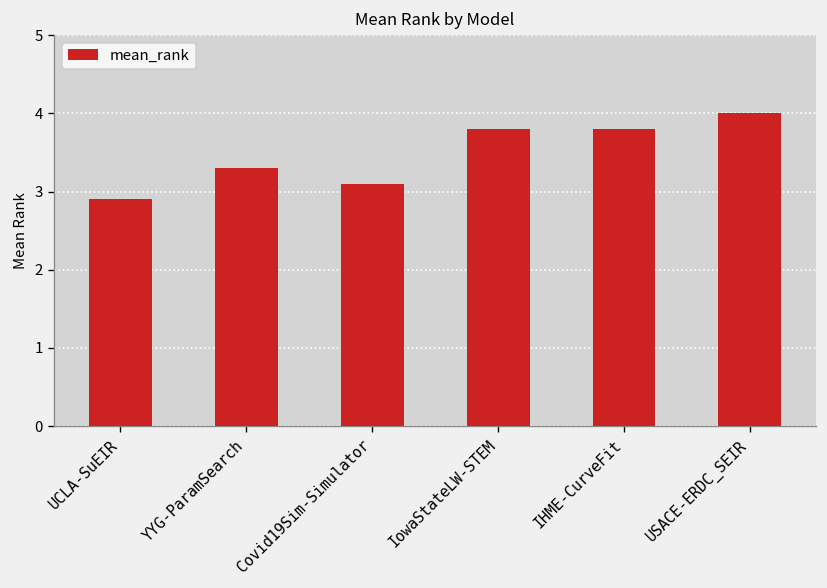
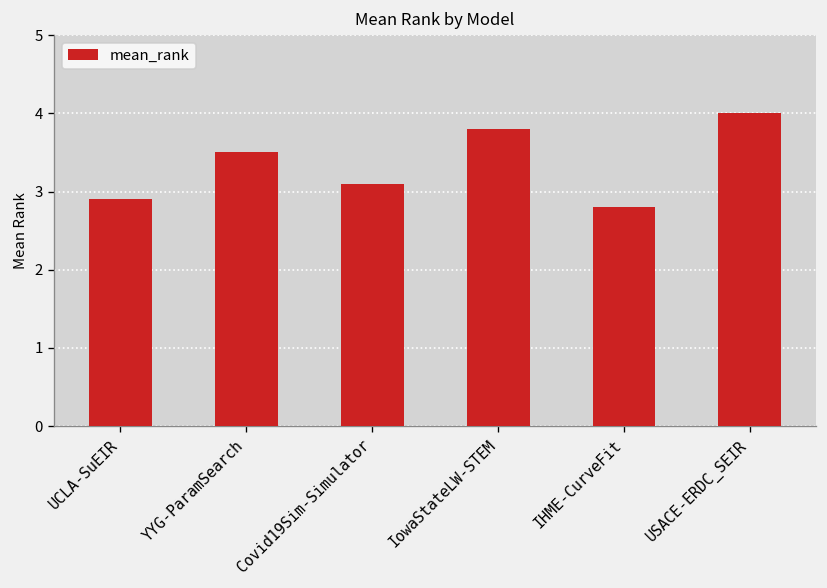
YYG-ParamSearch: 3.3 -> 3.5
IHME-CurveFit: 3.8 -> 2.8
